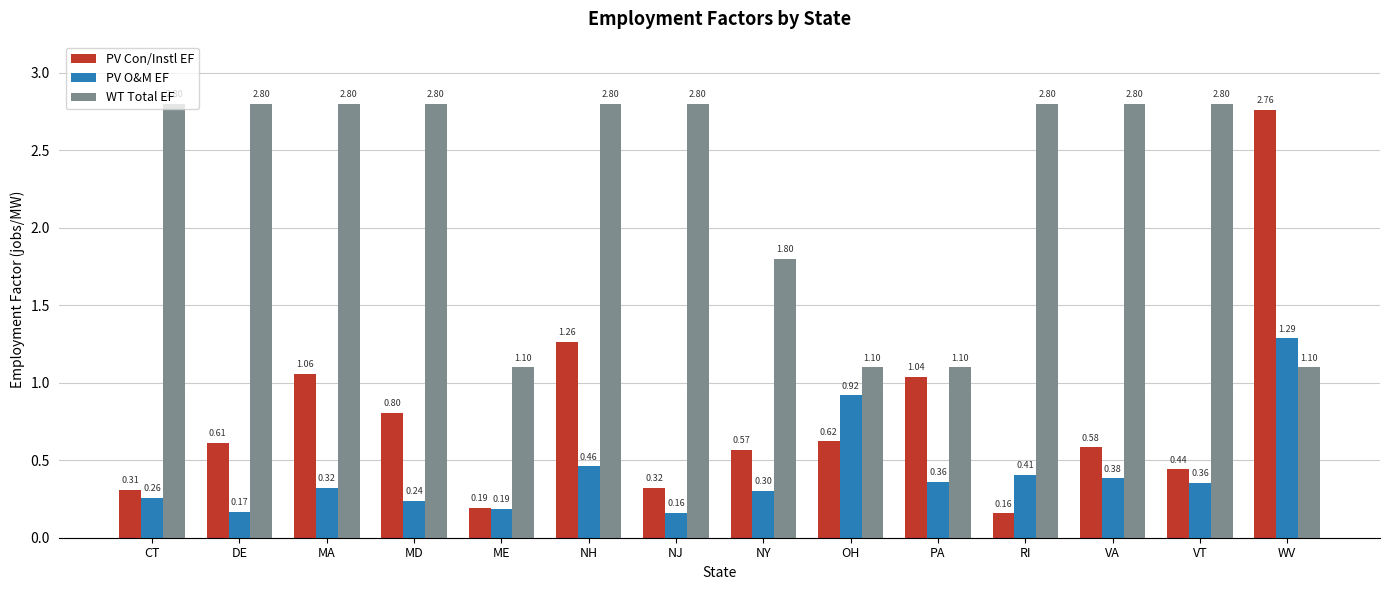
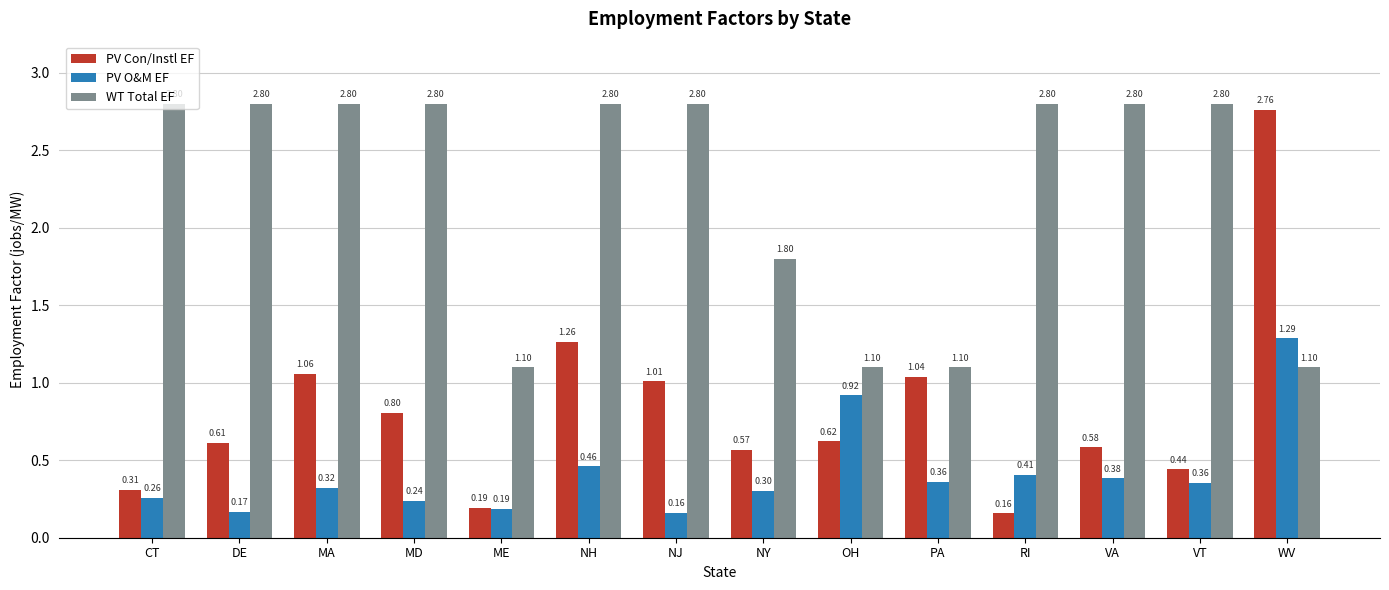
PV Con/Instl EF, NJ: 0.32 -> 1.01
